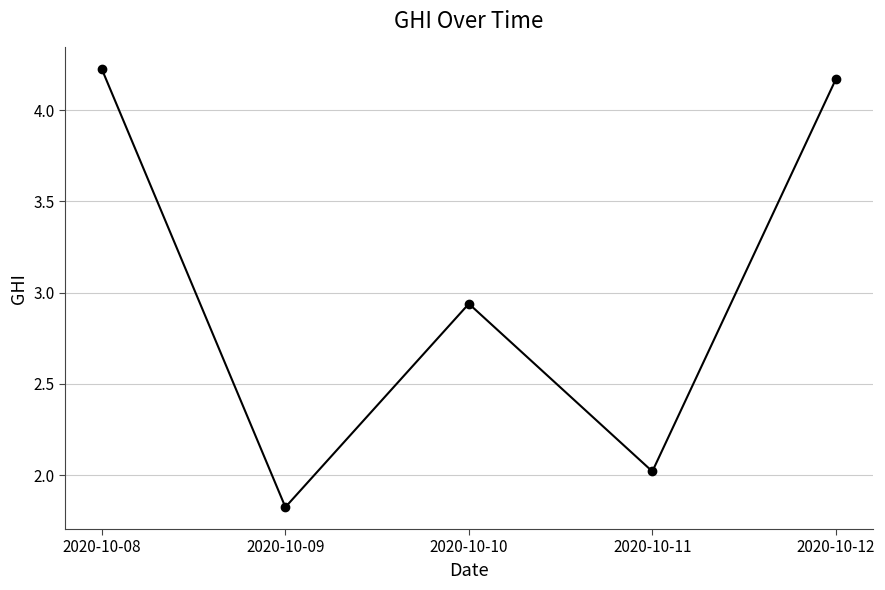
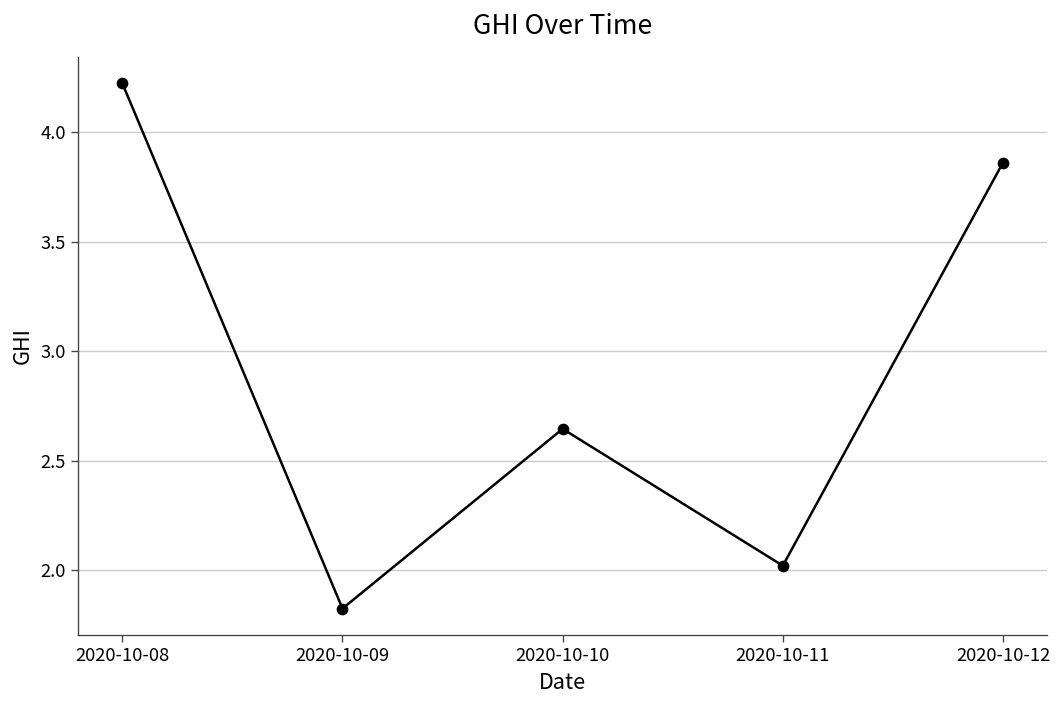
2020-10-10: 2.94 -> 2.65
2020-10-12: 4.17 -> 3.86
